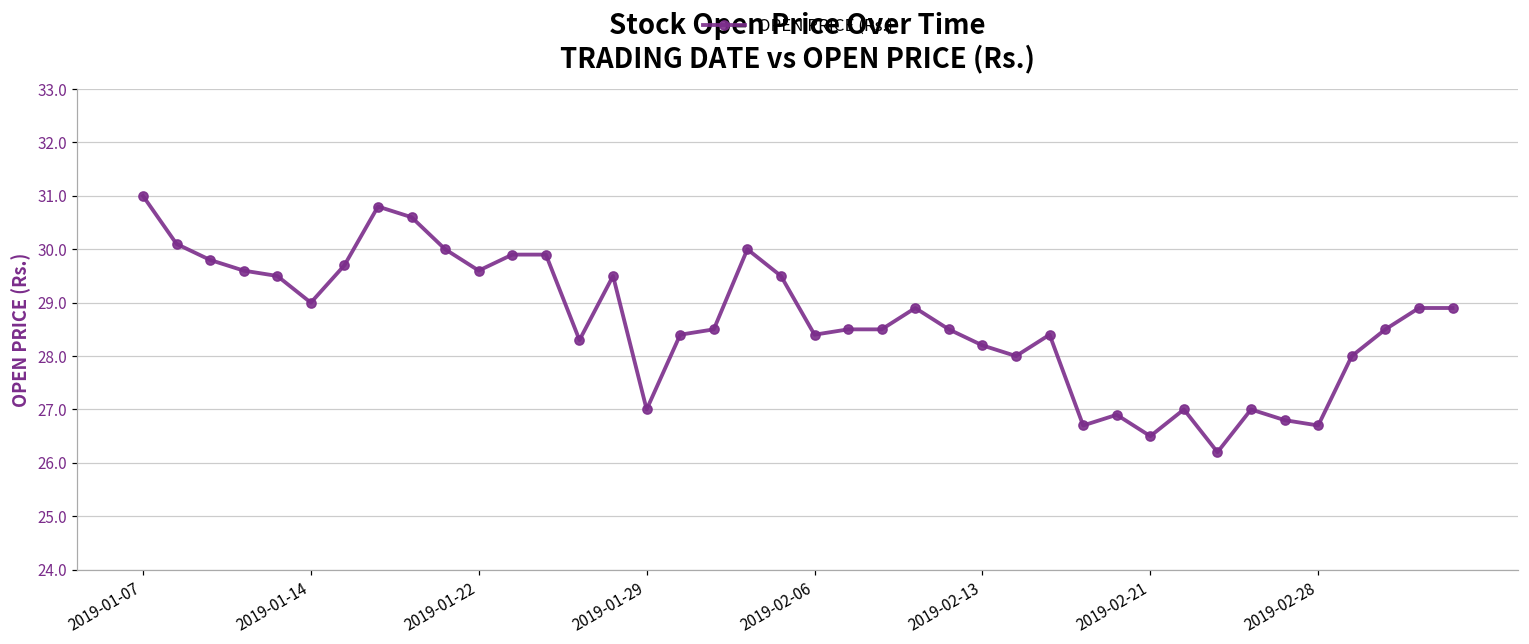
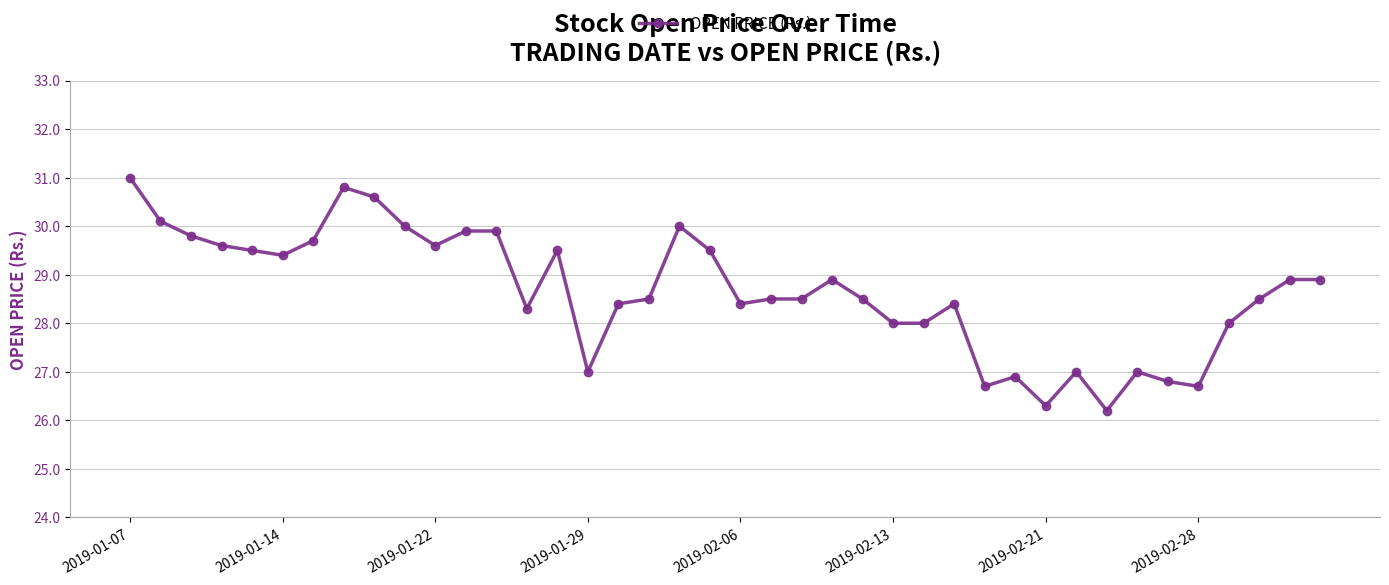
2019-01-14: 29.0 -> 29.4
2019-02-13: 28.2 -> 28.0
2019-02-21: 26.5 -> 26.3
